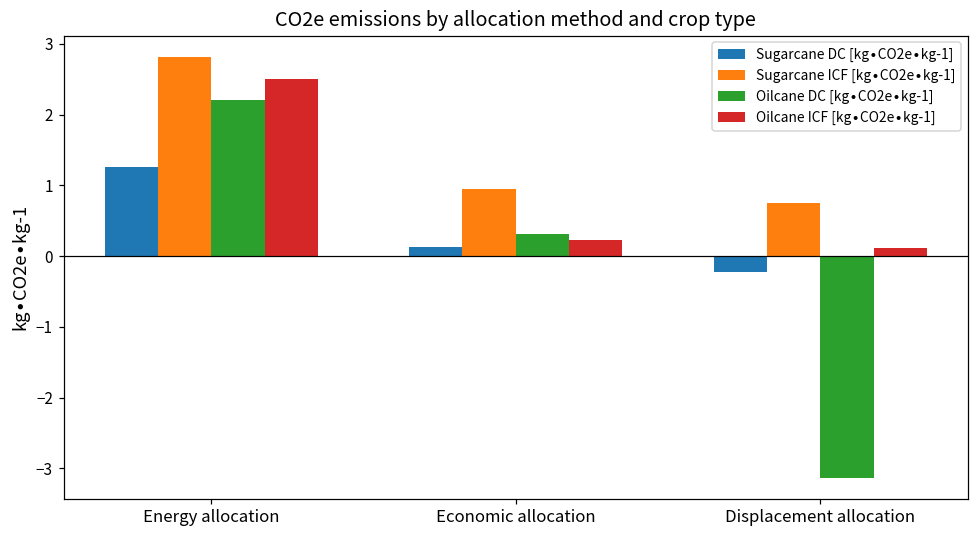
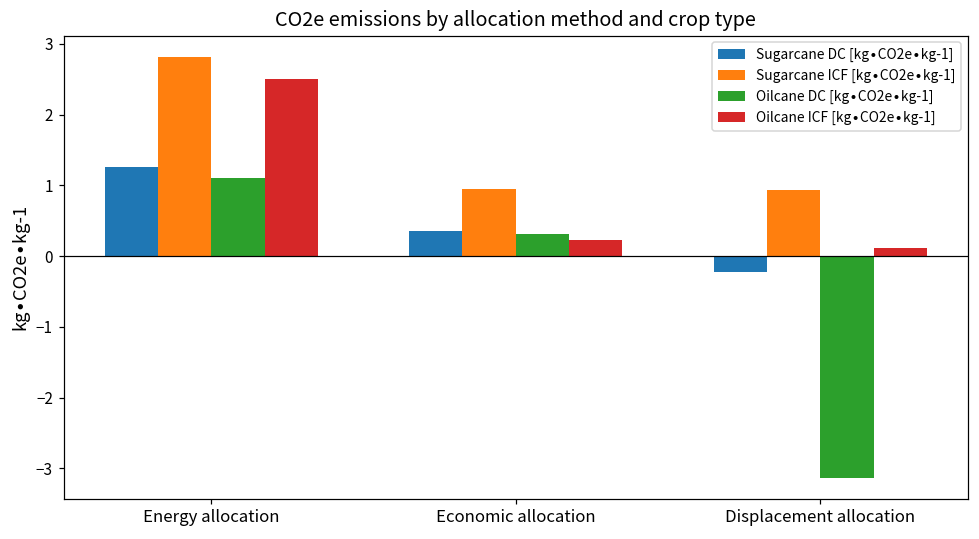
Oilcane DC [kg∙CO2e∙kg-1], Energy allocation: 2.2 -> 1.1
Sugarcane DC [kg∙CO2e∙kg-1], Economic allocation: 0.1 -> 0.4
Sugarcane ICF [kg∙CO2e∙kg-1], Displacement allocation: 0.7 -> 0.9
